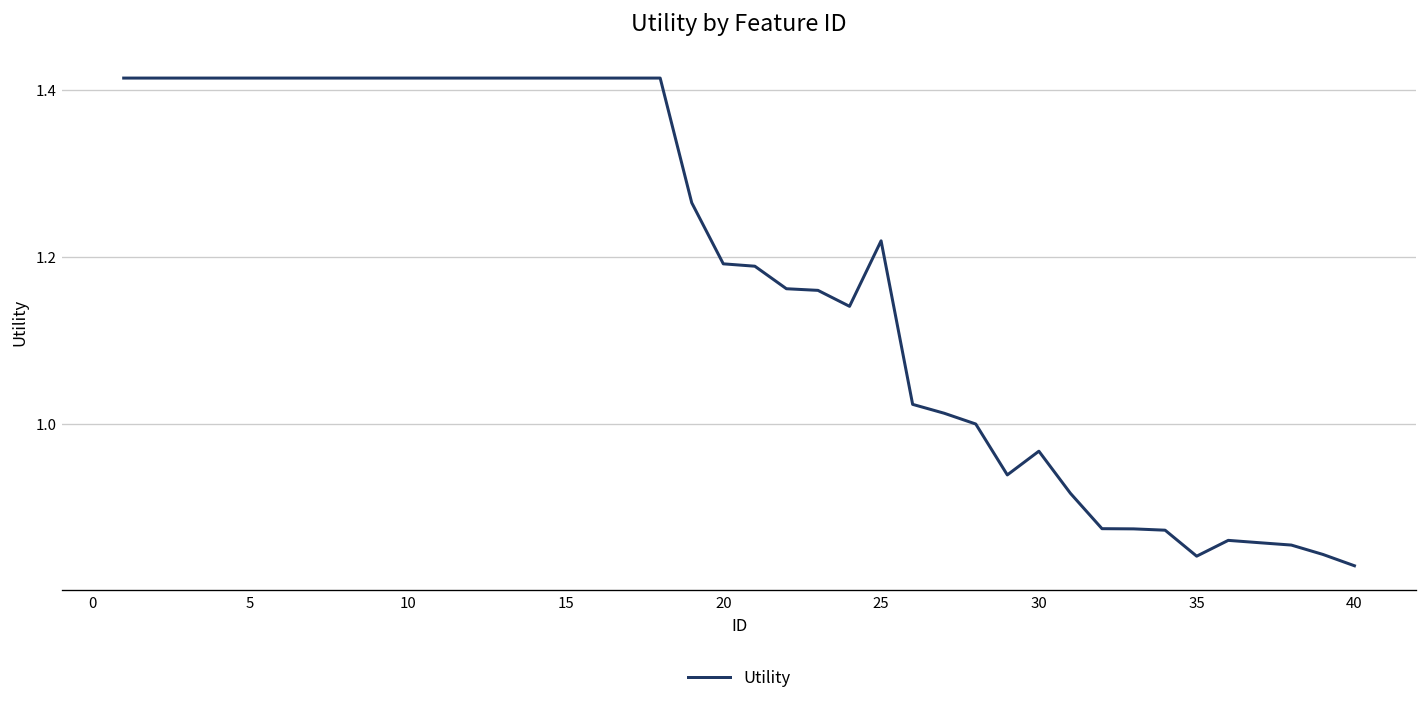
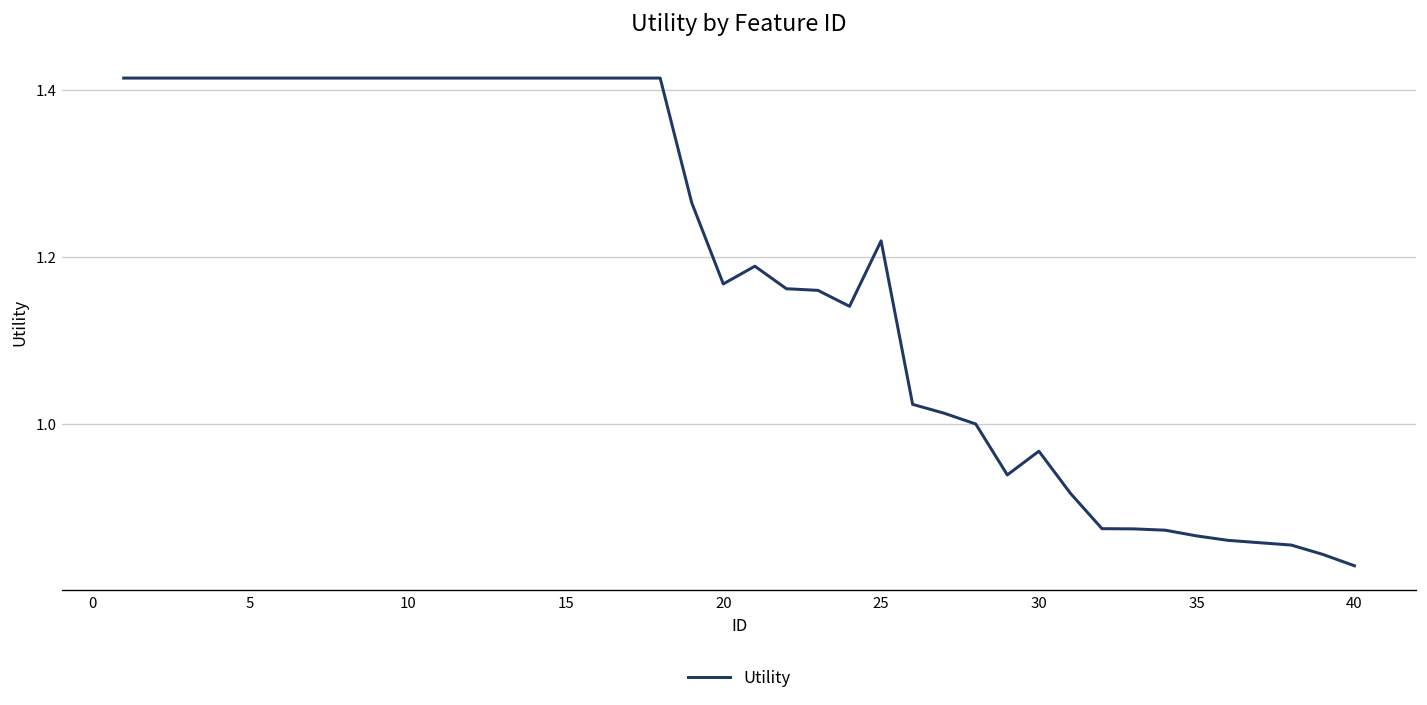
20: 1.19 -> 1.17
35: 0.84 -> 0.87
